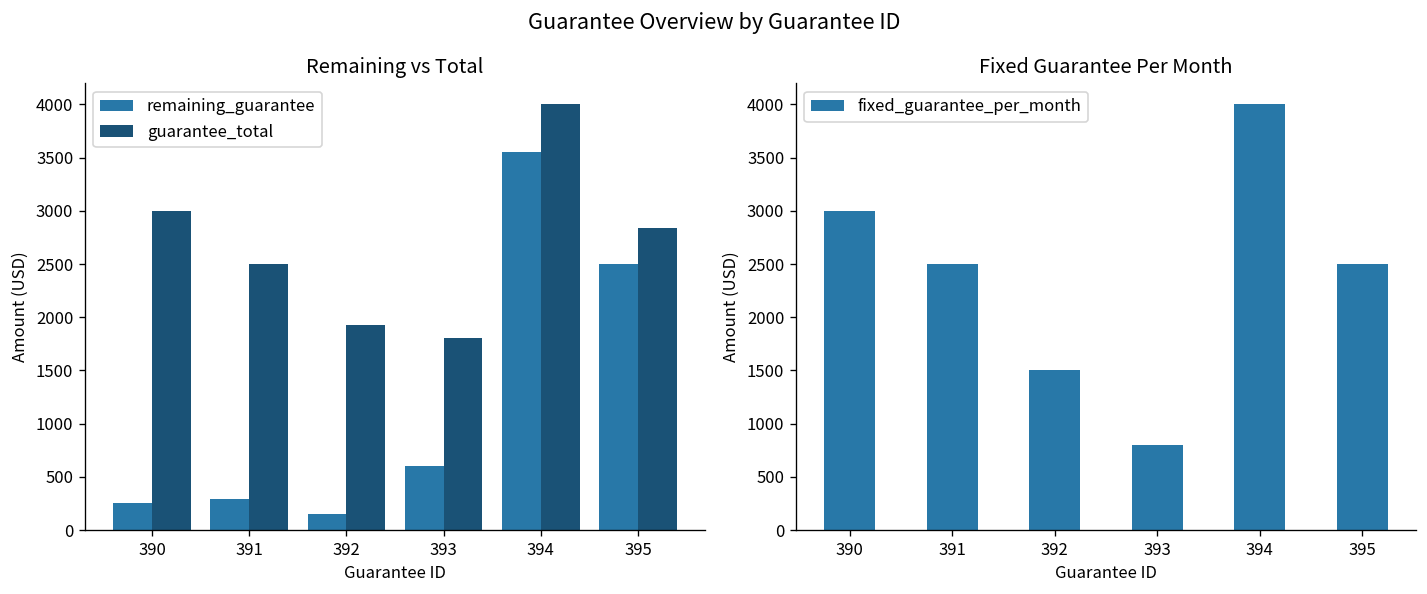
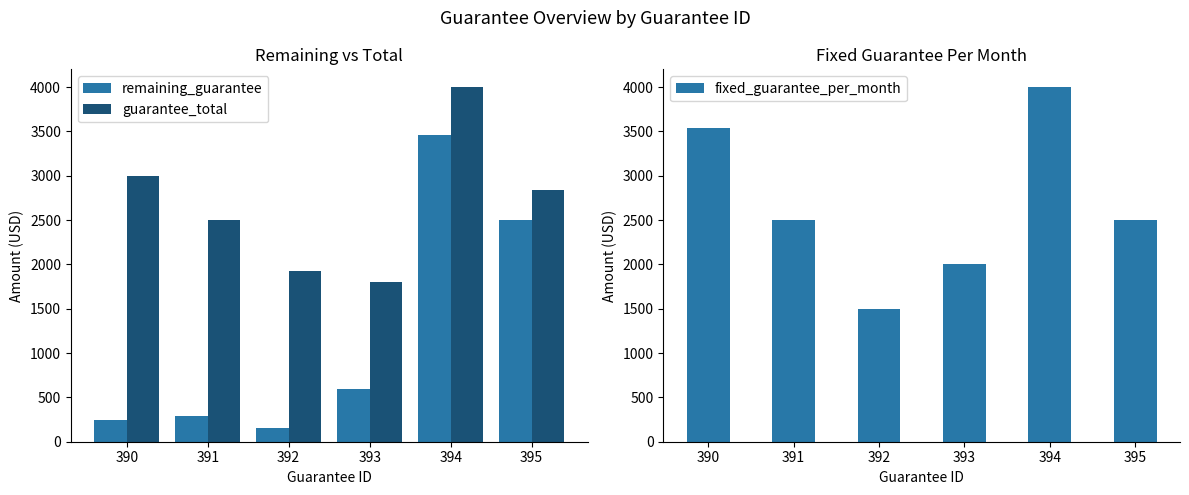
Remaining vs Total, remaining_guarantee, 394: 3600 -> 3500
Fixed Guarantee Per Month, 390: 3000 -> 3500
Fixed Guarantee Per Month, 393: 800 -> 2000
